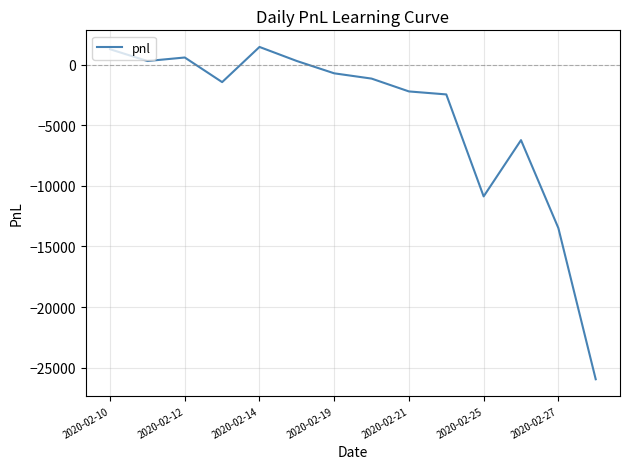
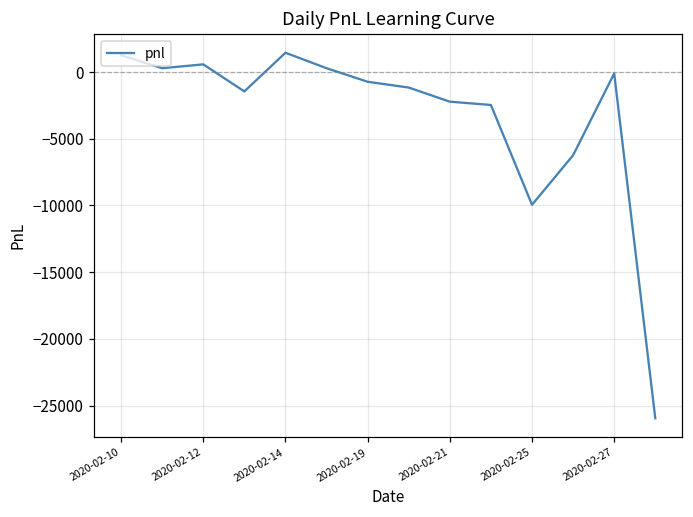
2020-02-25: -10900 -> -9900
2020-02-27: -13500 -> -100
